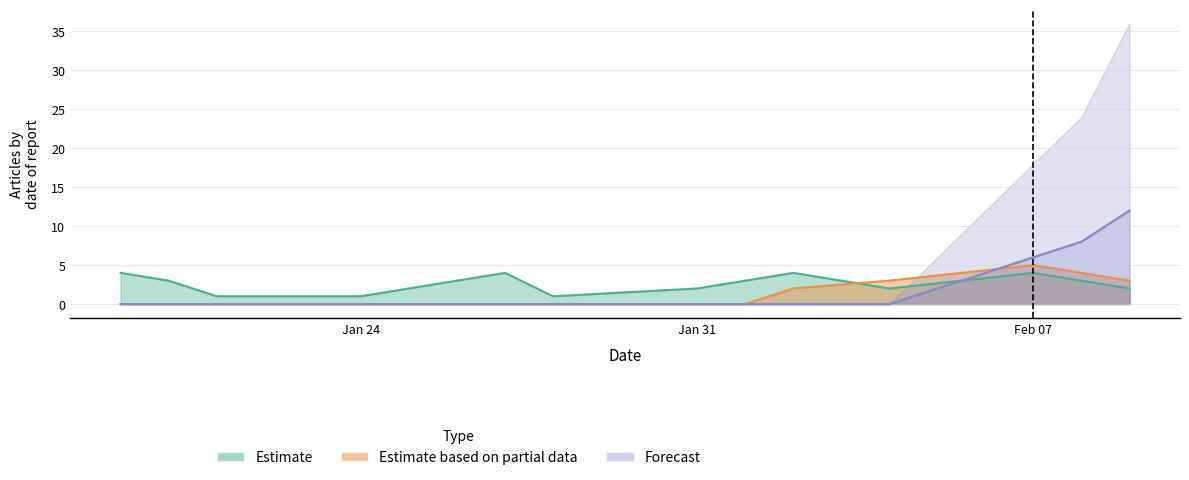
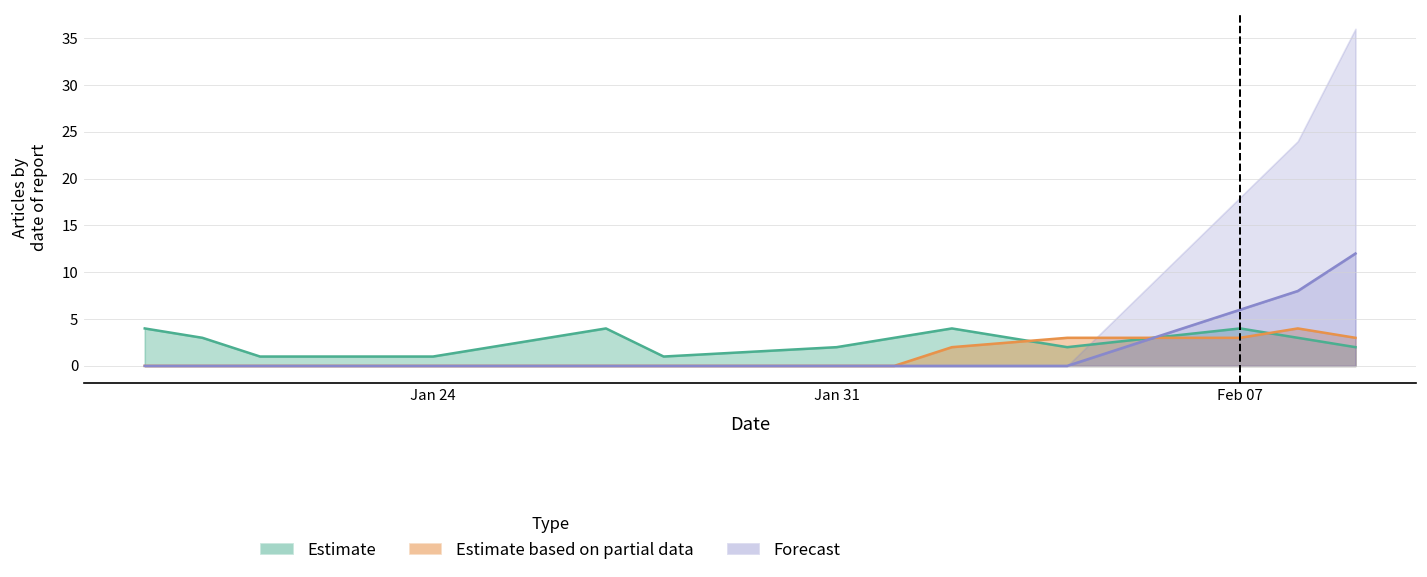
Estimate based on partial data, Feb 07: 5 -> 3
